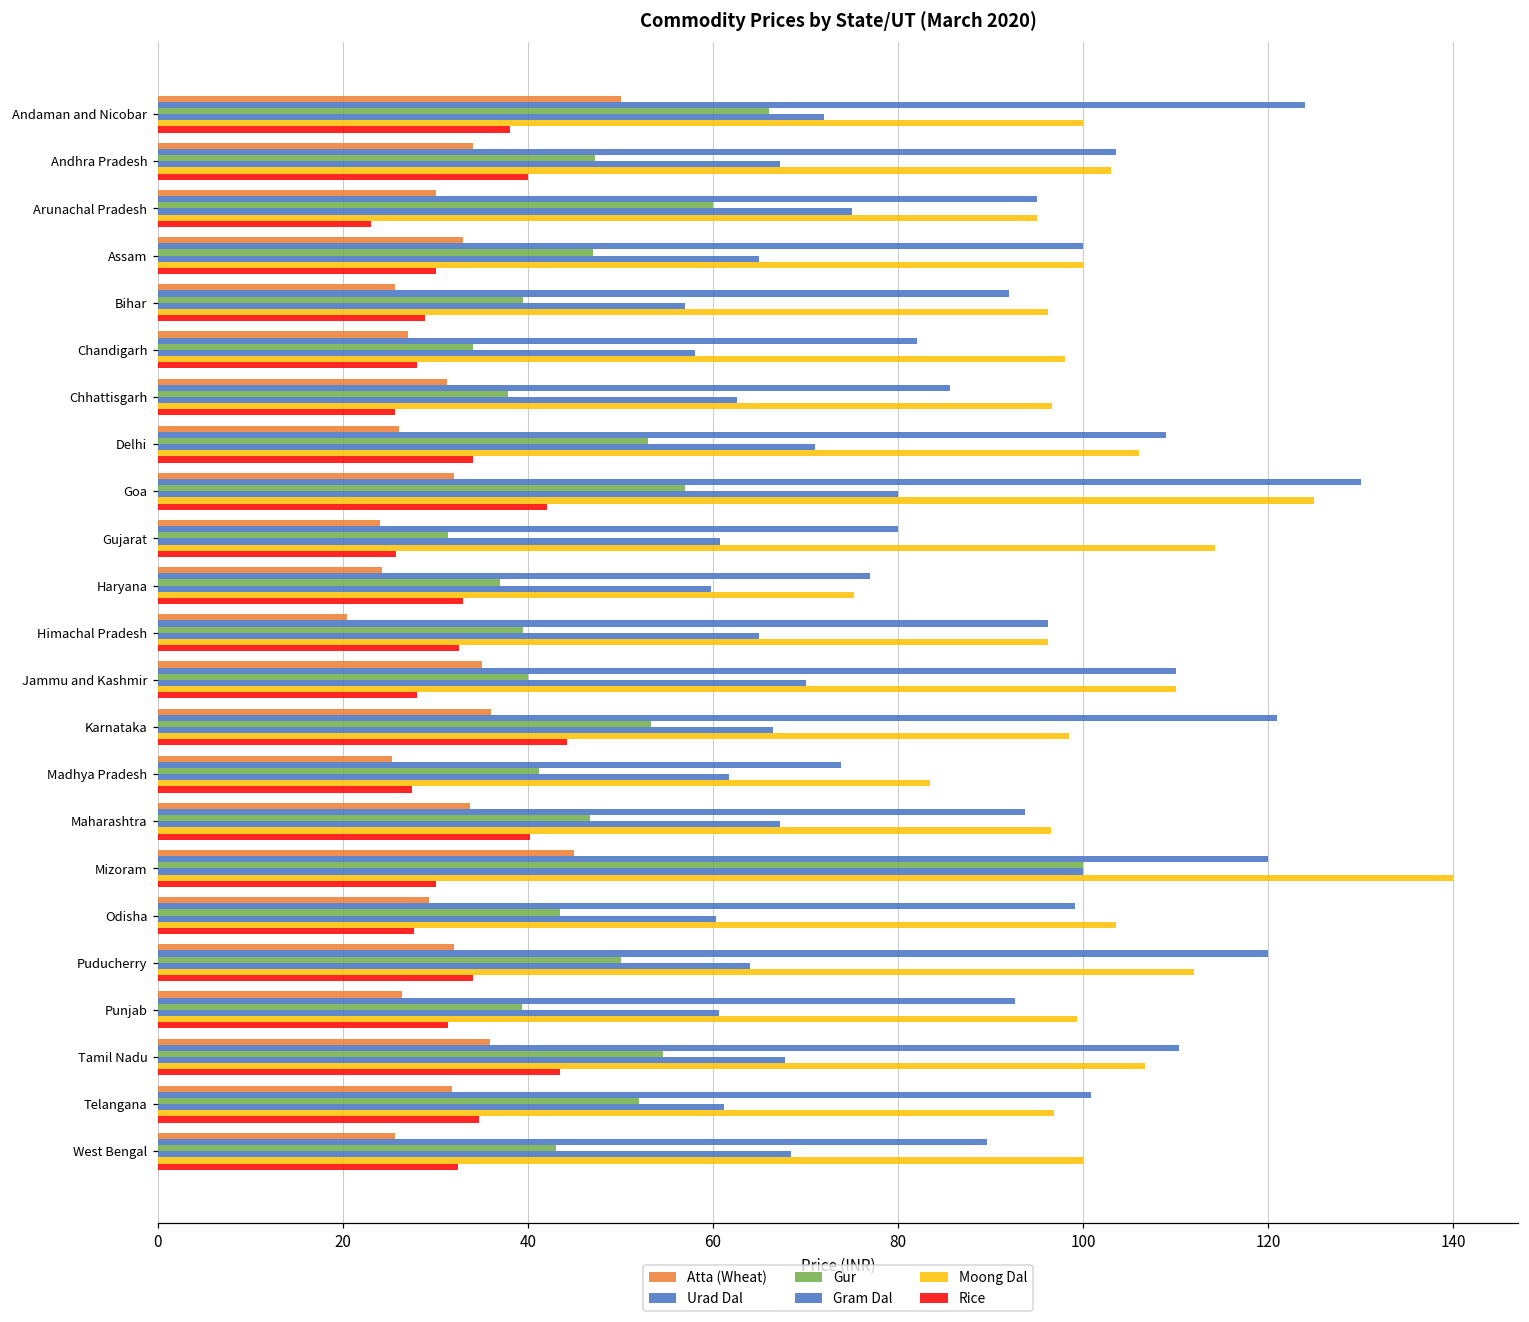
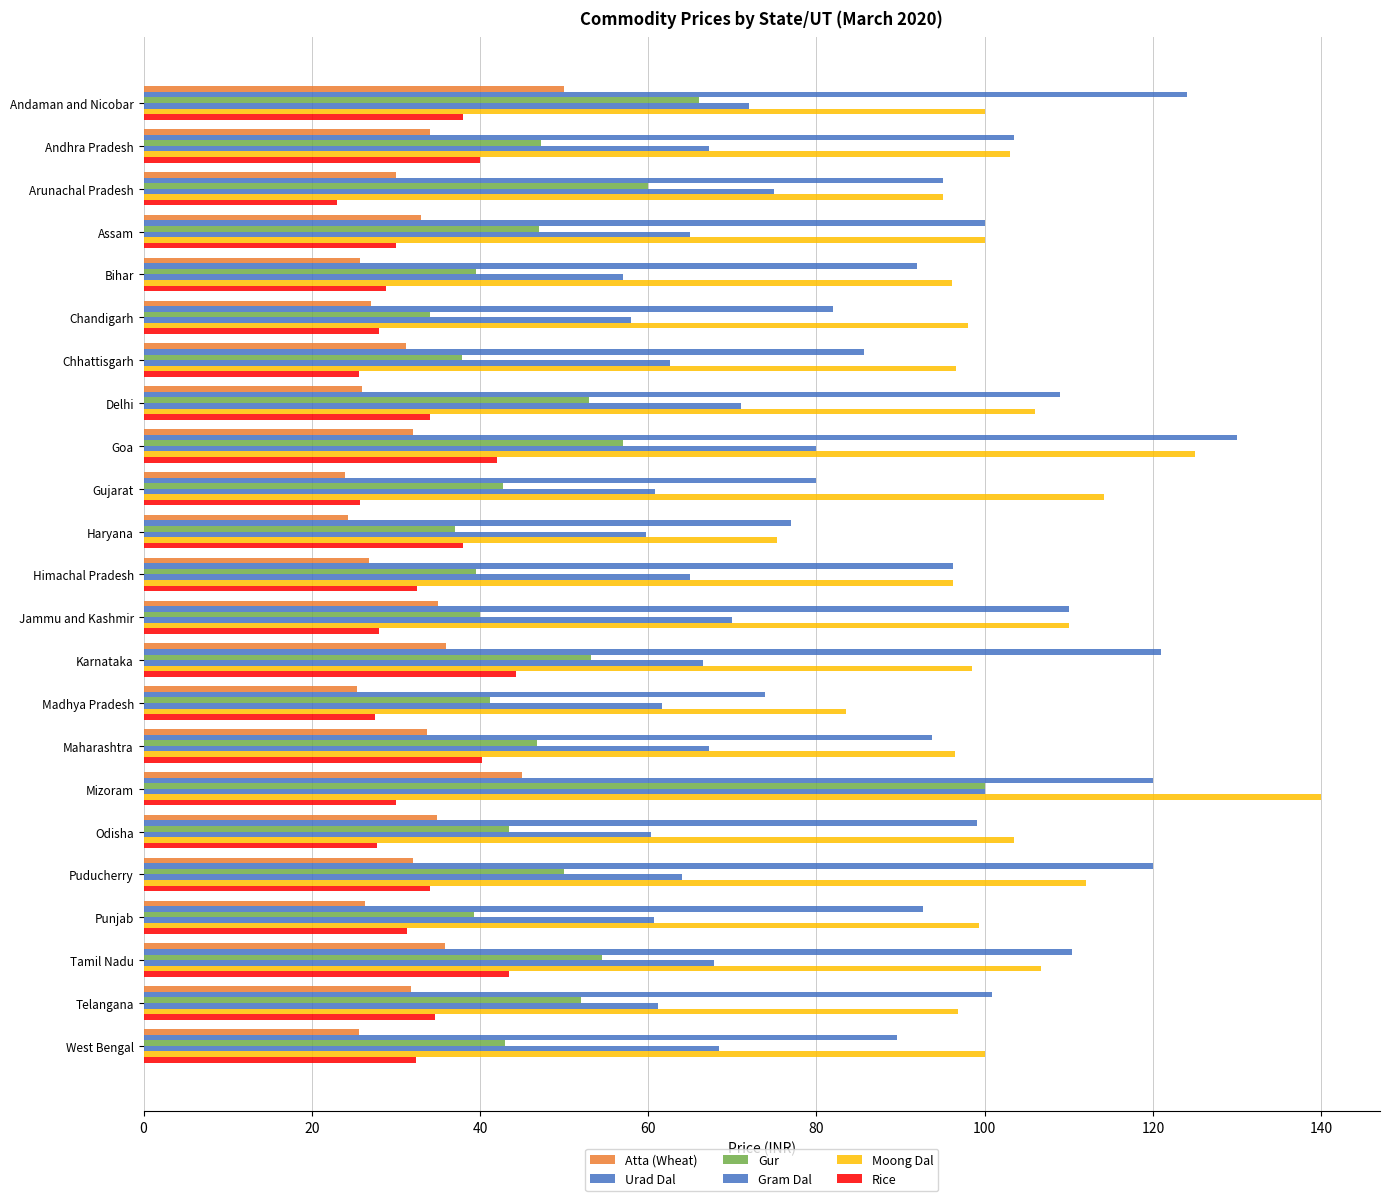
Gur, Gujarat: 31 -> 43
Rice, Haryana: 33 -> 38
Atta (Wheat), Himachal Pradesh: 20 -> 27
Atta (Wheat), Odisha: 29 -> 35
